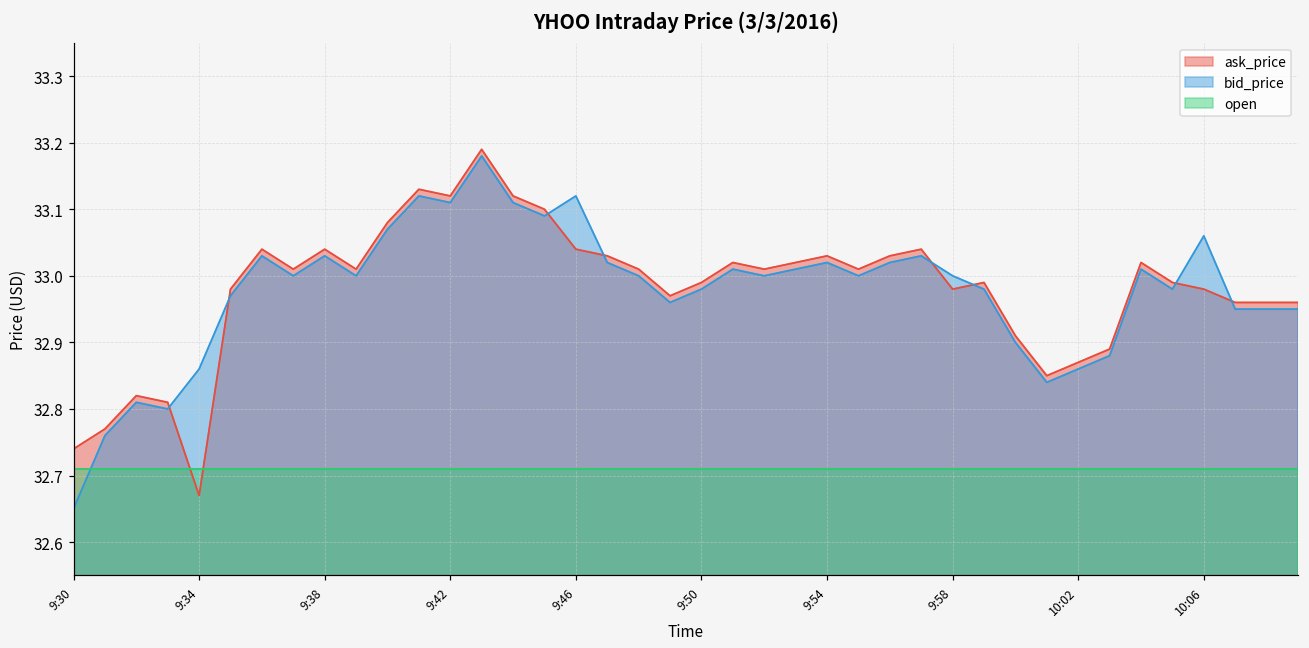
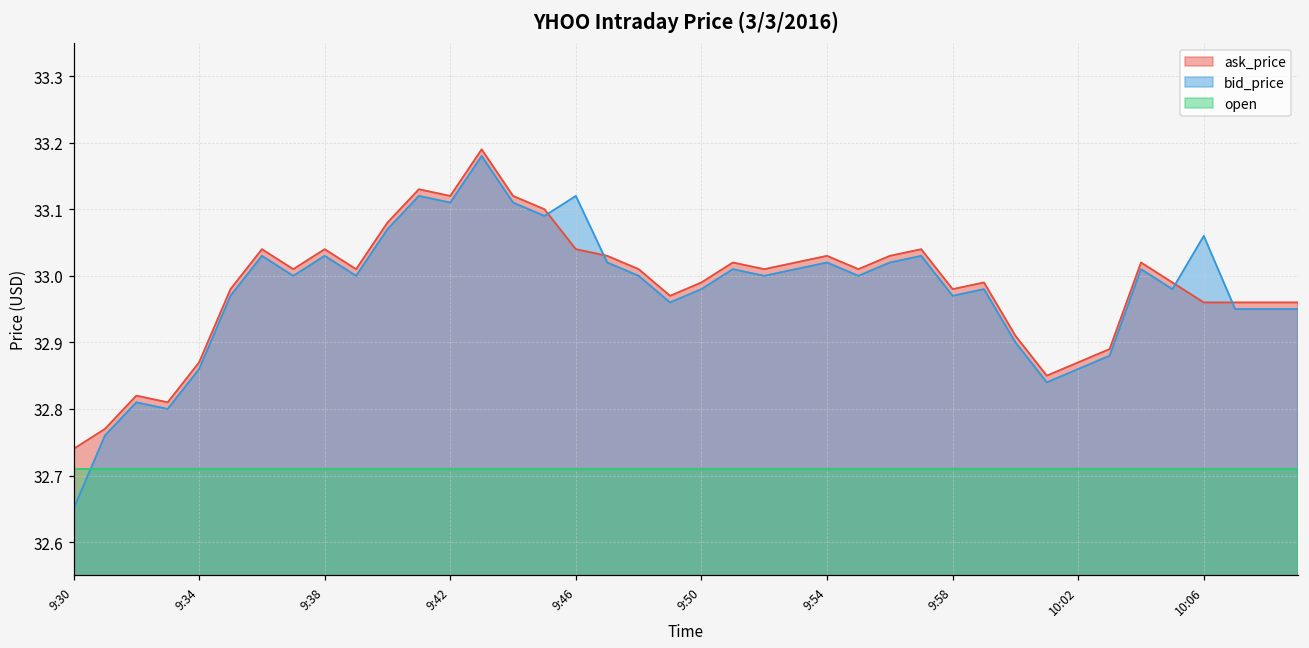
ask_price, 9:34: 32.67 -> 32.87
bid_price, 9:58: 33.00 -> 32.97
ask_price, 10:06: 32.98 -> 32.96
